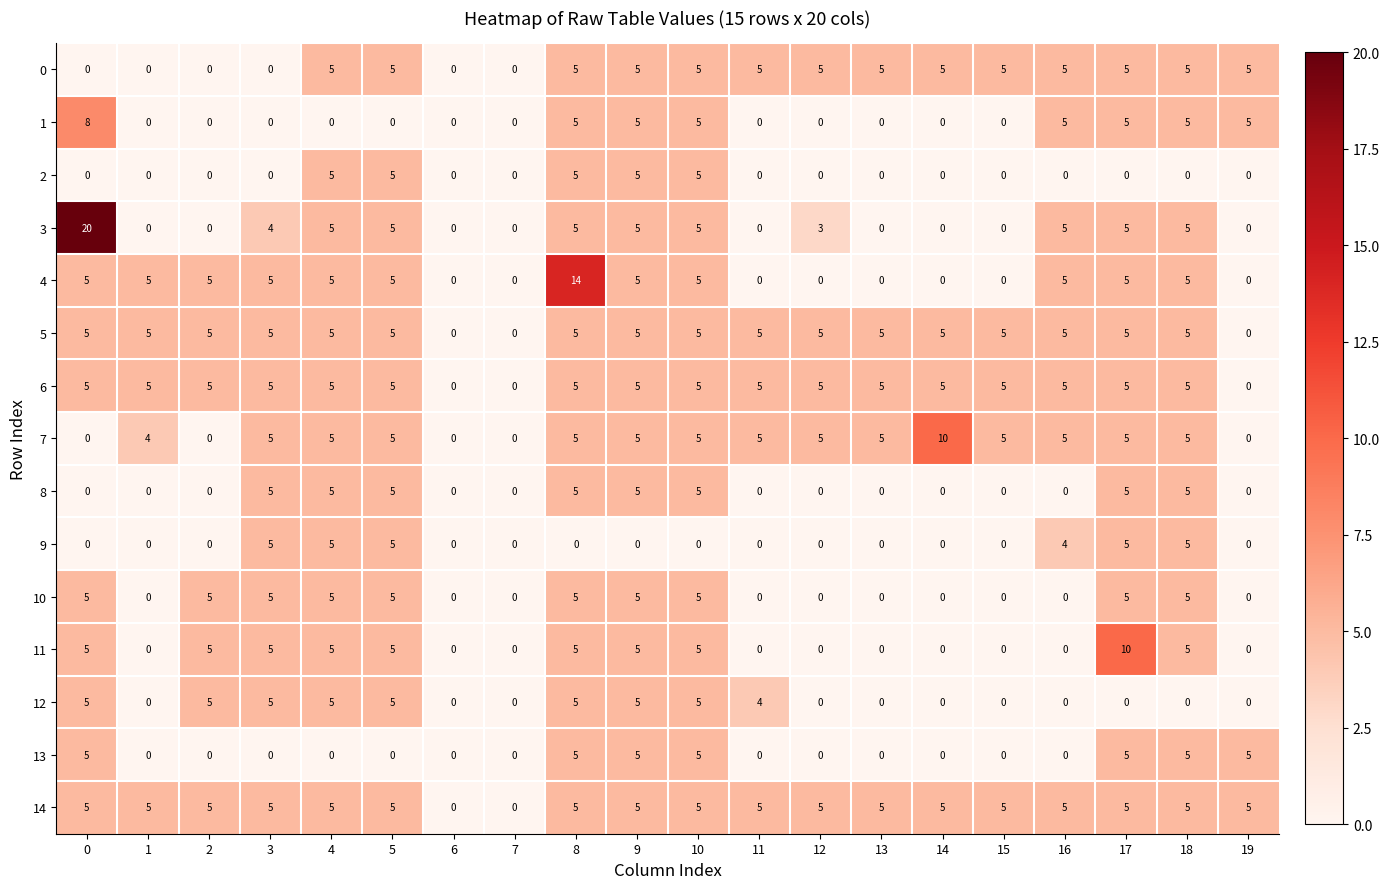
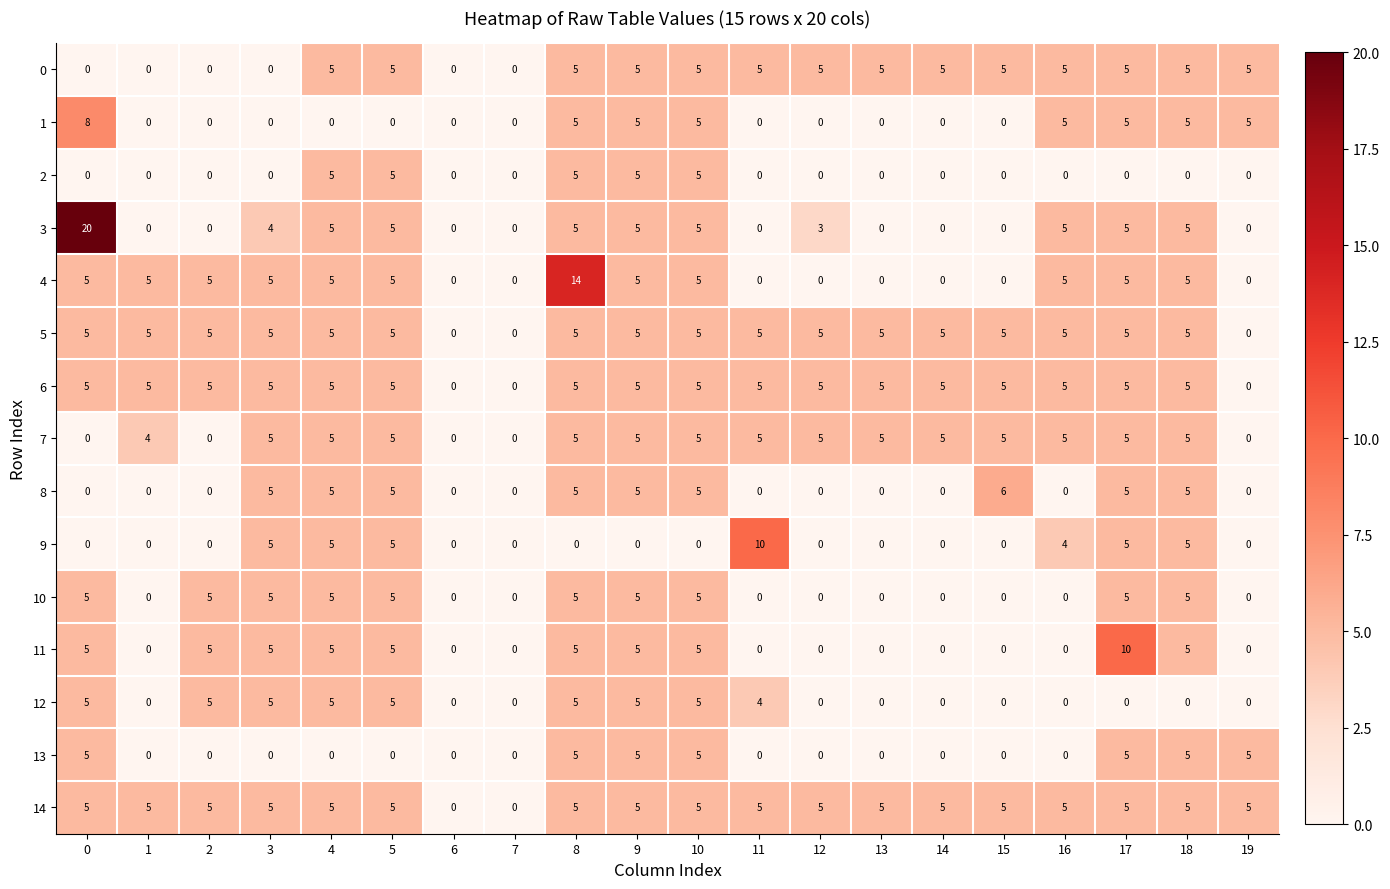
7, 14: 10 -> 5
8, 15: 0 -> 6
9, 11: 0 -> 10
